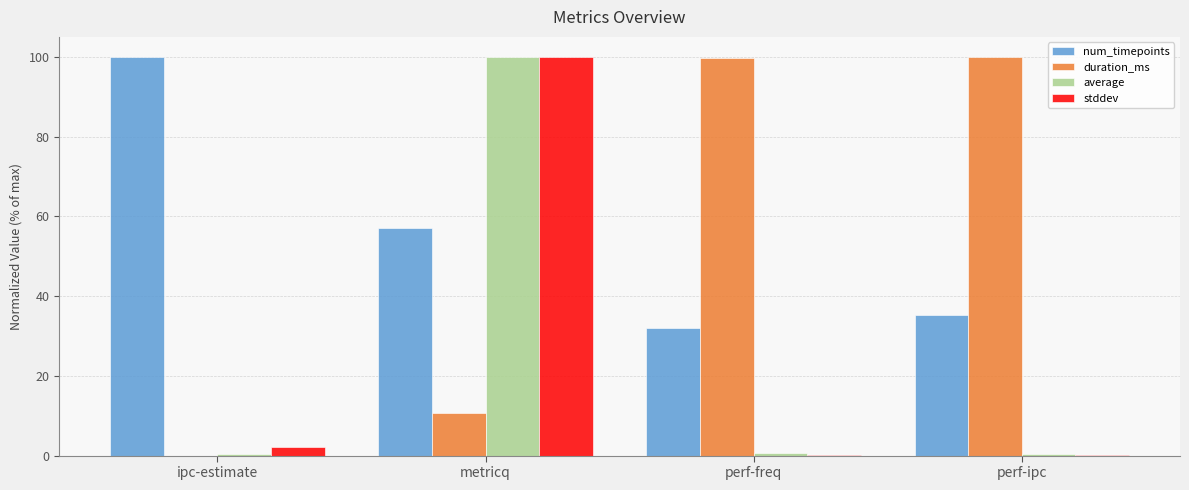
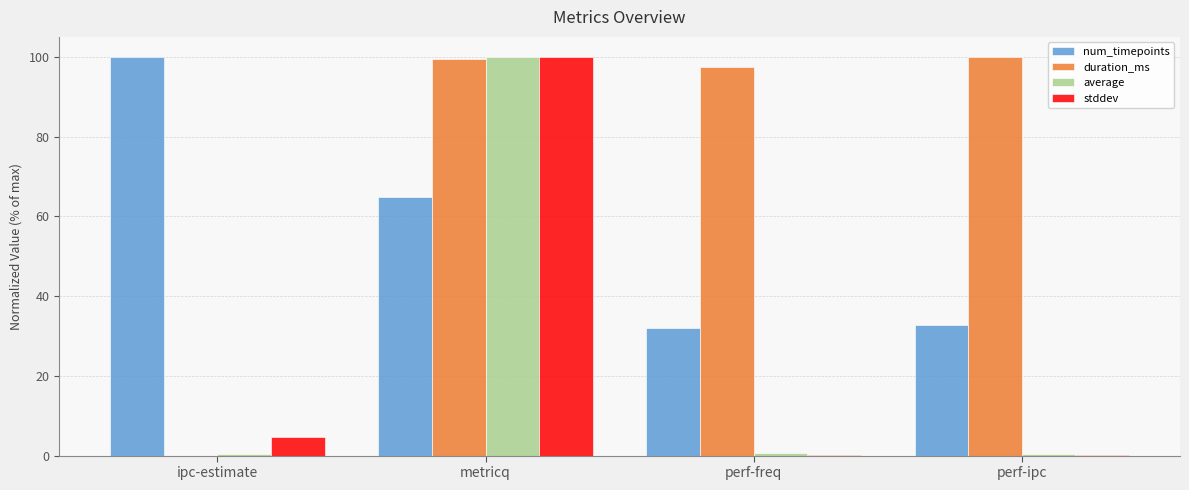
stddev, ipc-estimate: 2 -> 5
num_timepoints, metricq: 57 -> 65
duration_ms, metricq: 11 -> 99
duration_ms, perf-freq: 100 -> 98
num_timepoints, perf-ipc: 35 -> 33
